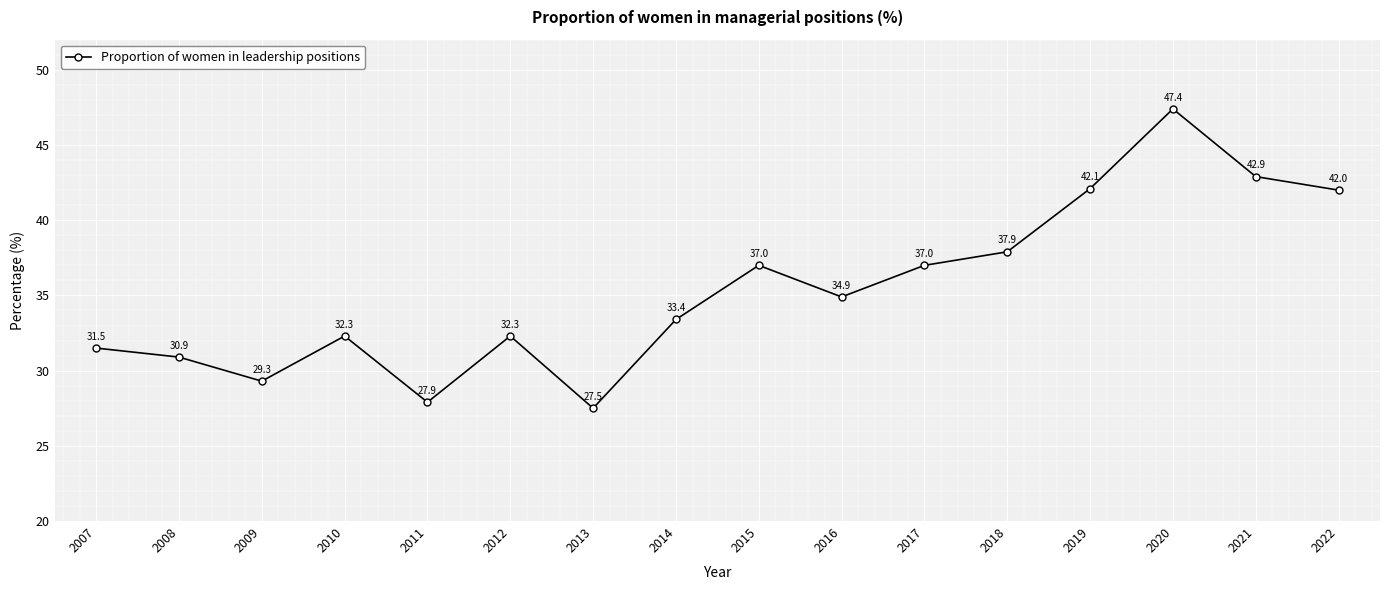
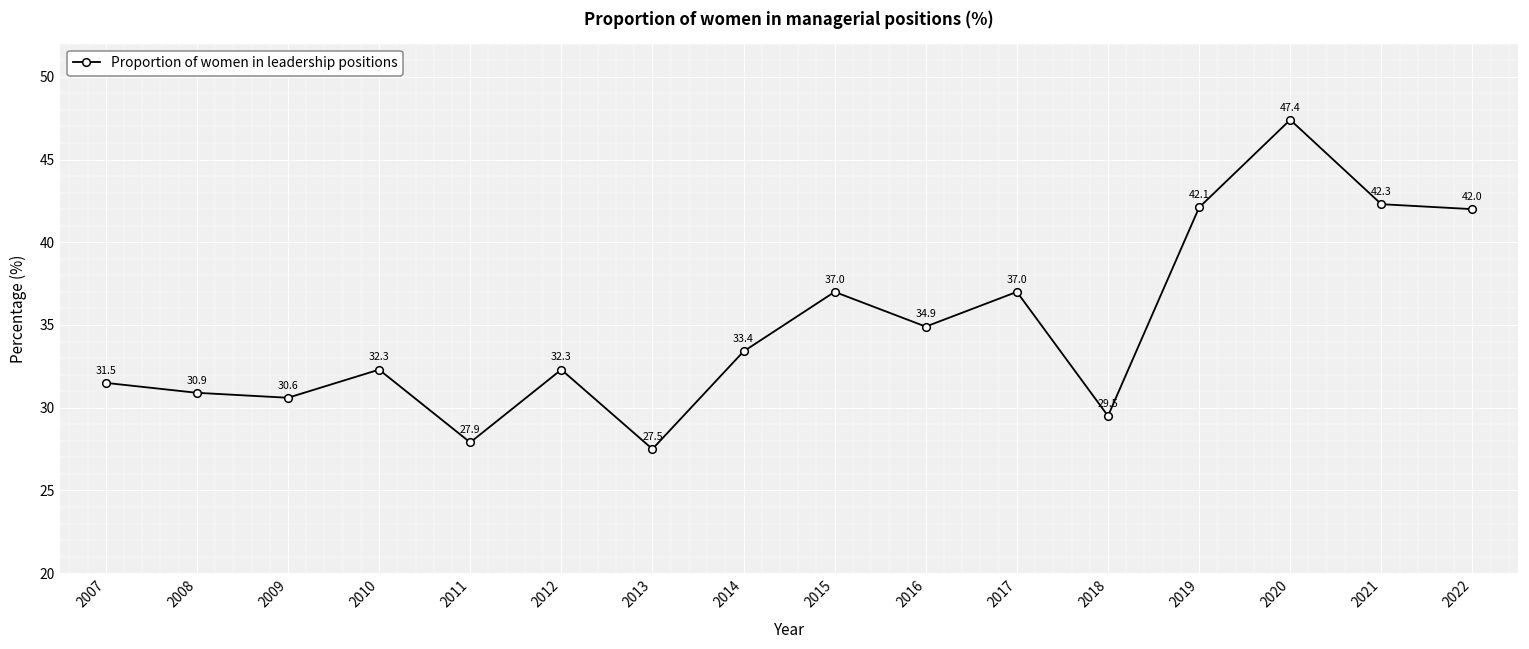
2009: 29.3 -> 30.6
2018: 37.9 -> 29.5
2021: 42.9 -> 42.3
